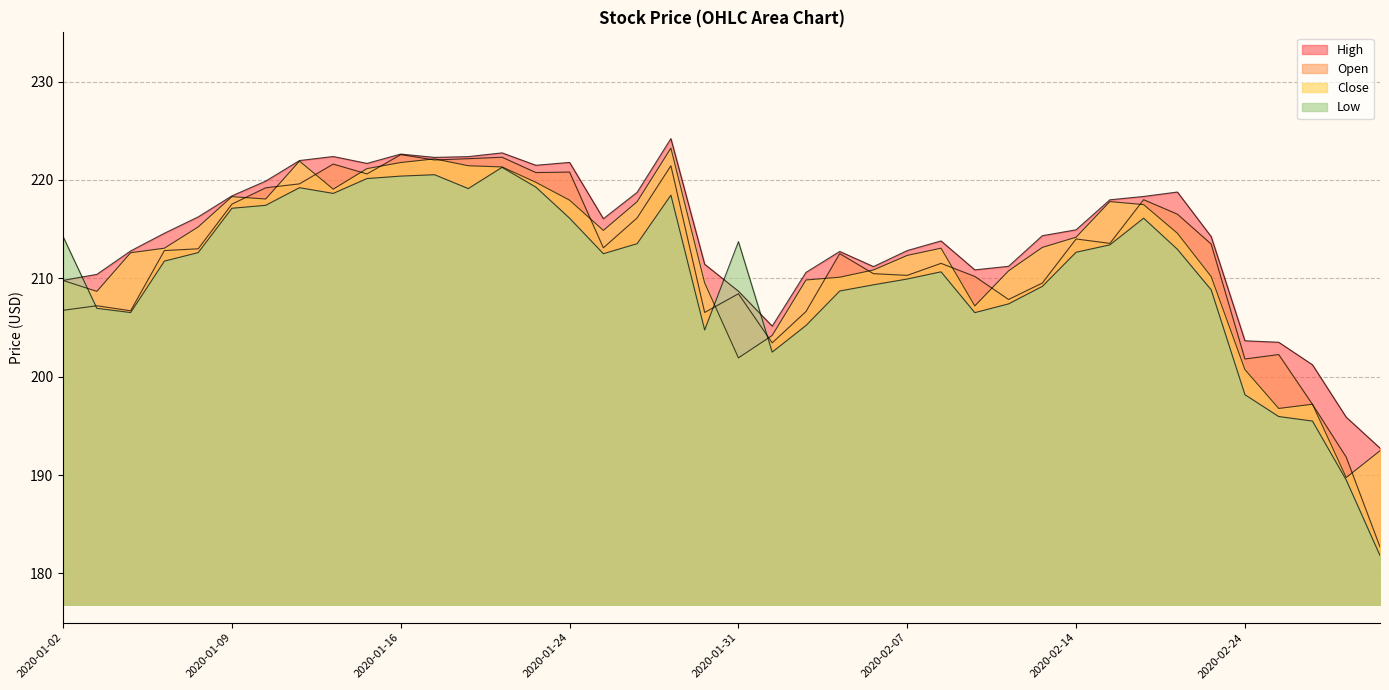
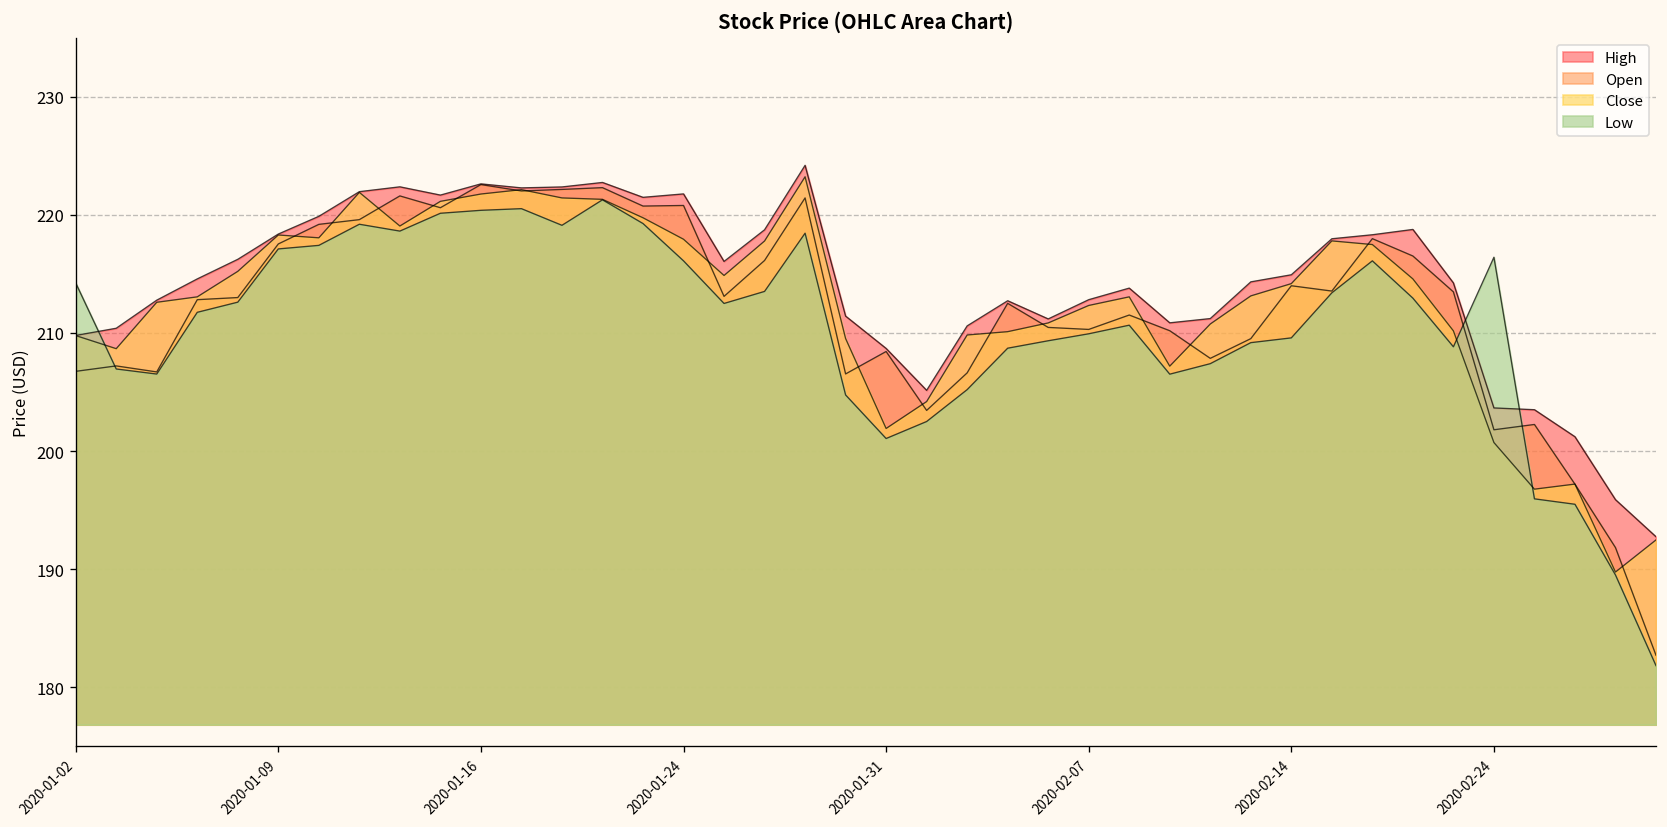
Low, 2020-01-31: 214 -> 201
Low, 2020-02-14: 213 -> 210
Low, 2020-02-24: 198 -> 216
